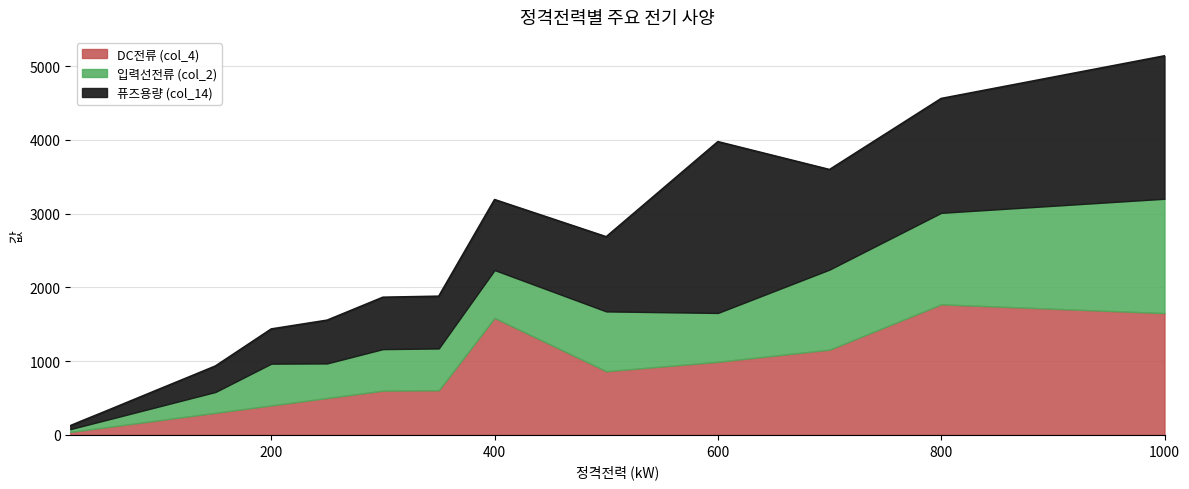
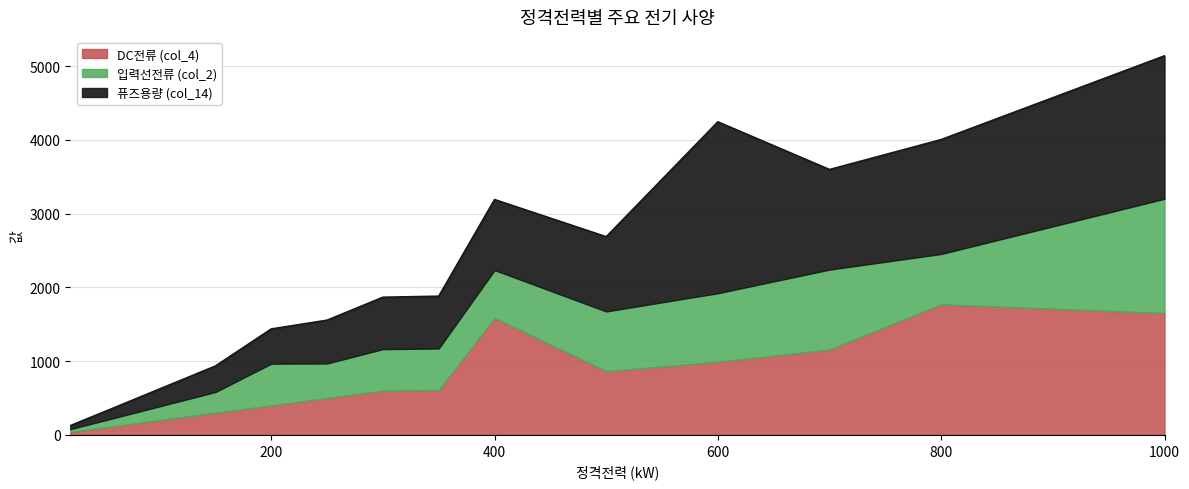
입력선전류 (col_2), 600: 700 -> 900
입력선전류 (col_2), 800: 1200 -> 700
